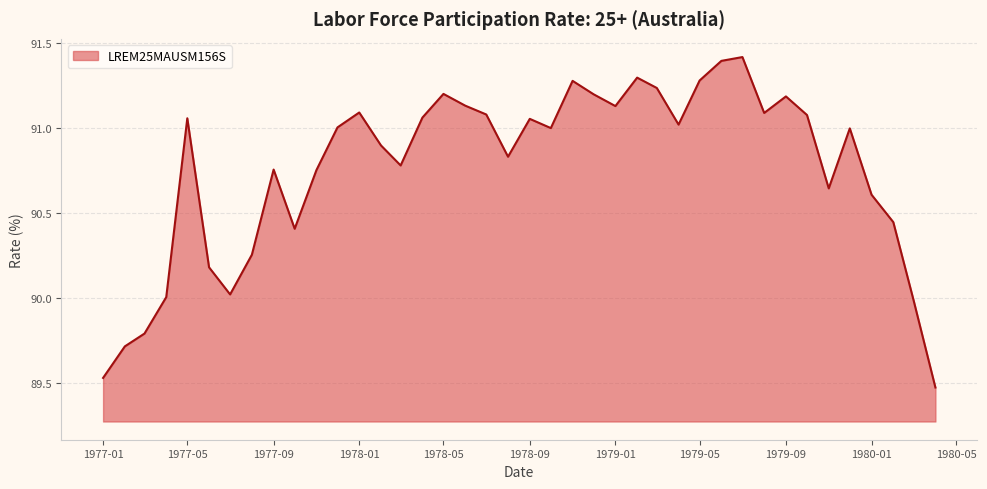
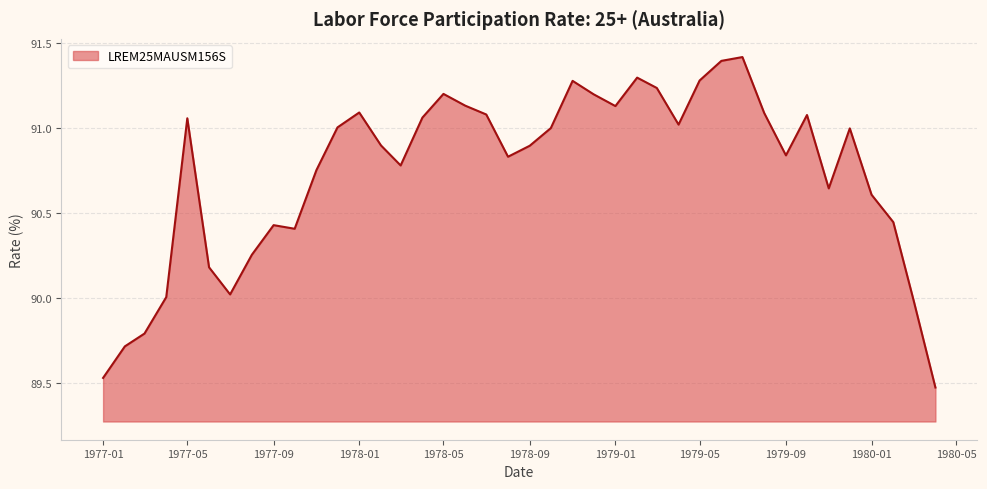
1977-09: 90.76 -> 90.43
1978-09: 91.06 -> 90.90
1979-09: 91.19 -> 90.84
